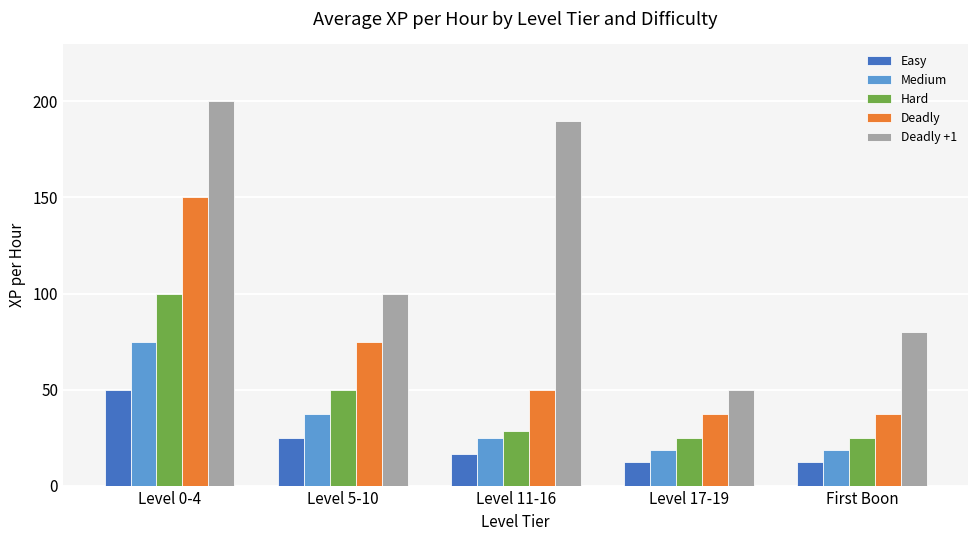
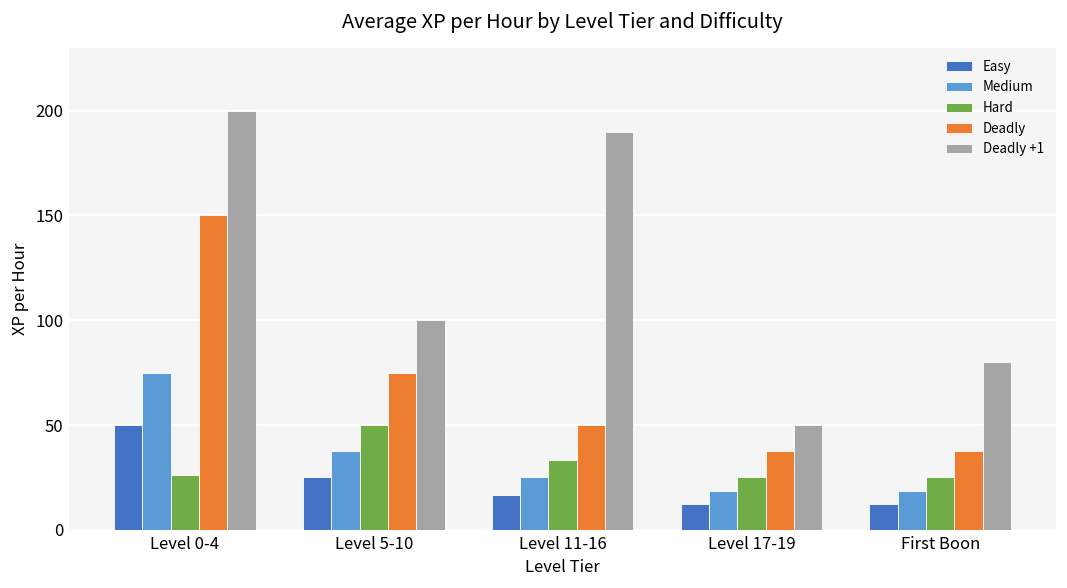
Hard, Level 0-4: 100 -> 26
Hard, Level 11-16: 29 -> 33
